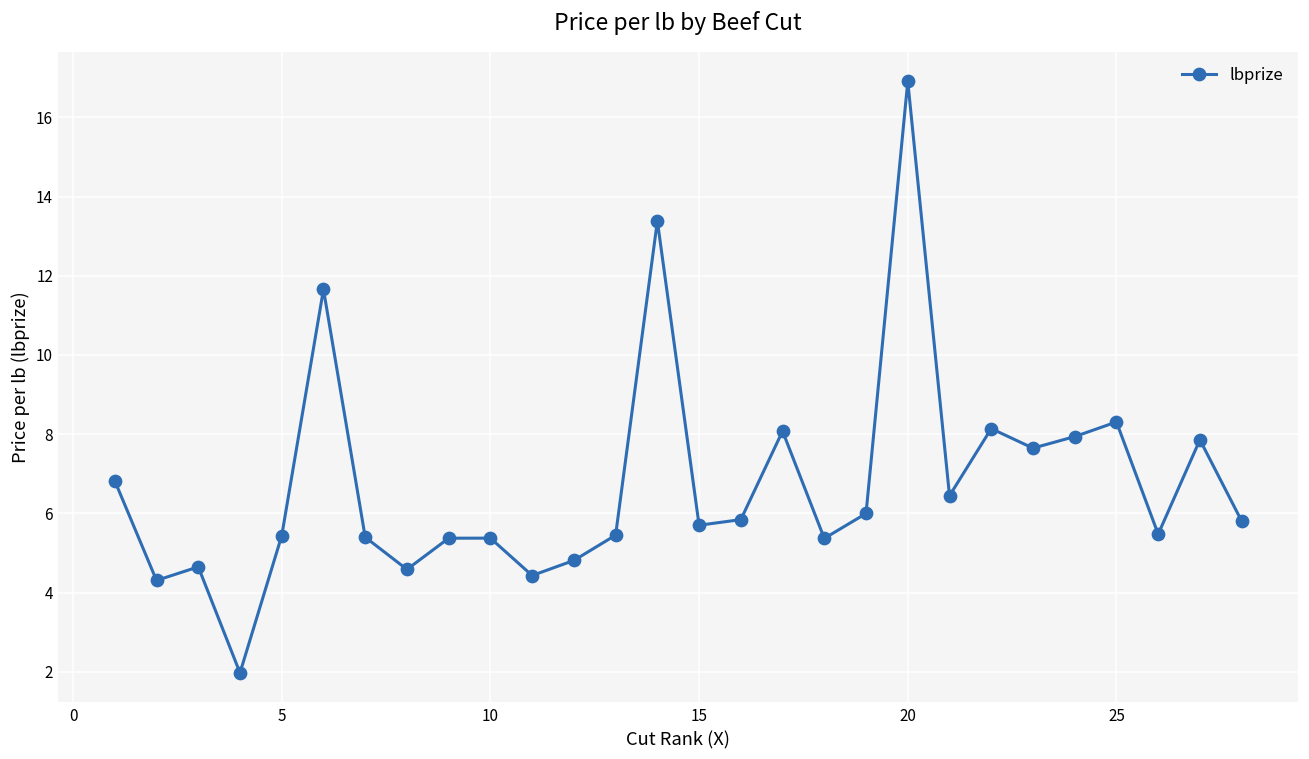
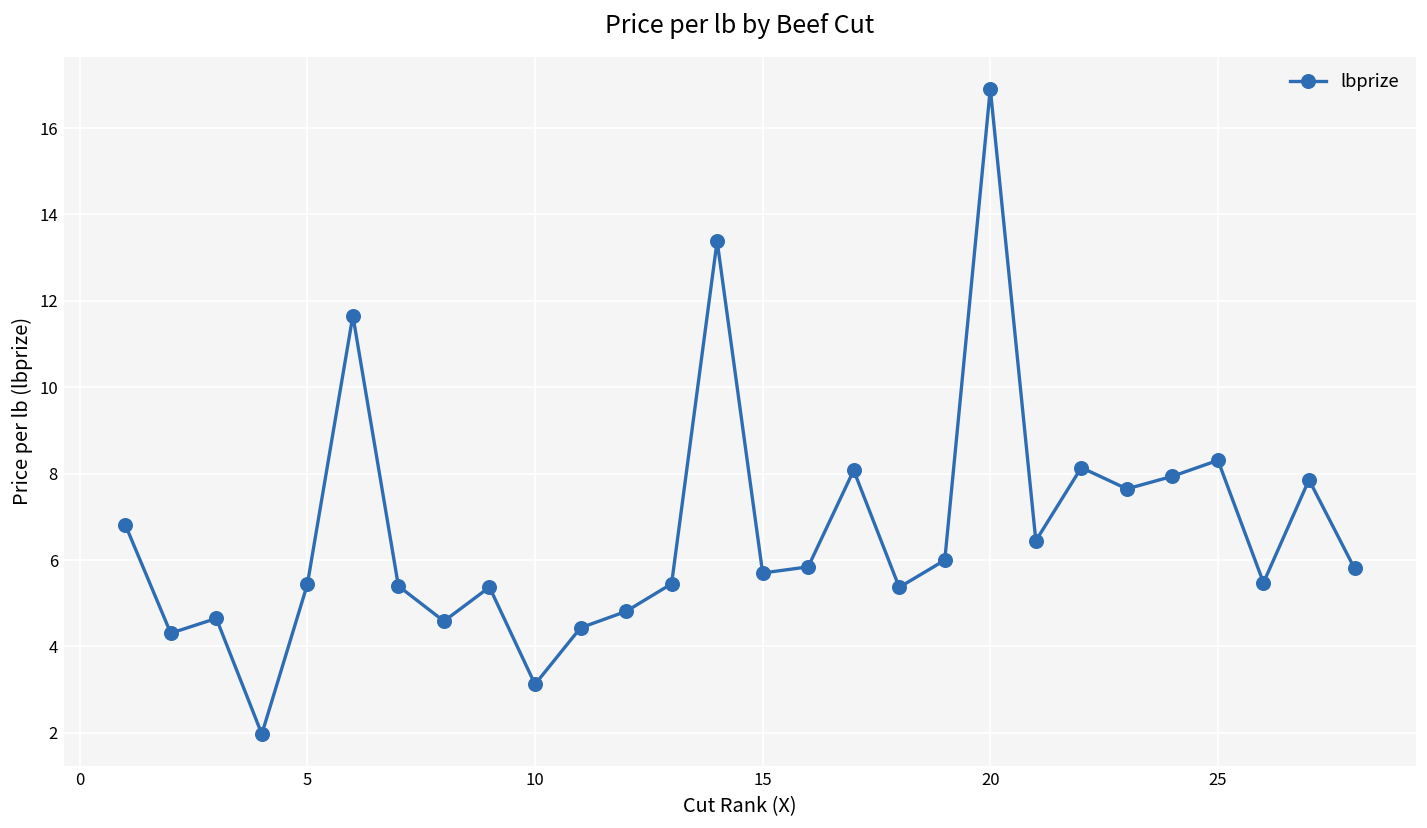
10: 5.4 -> 3.1
